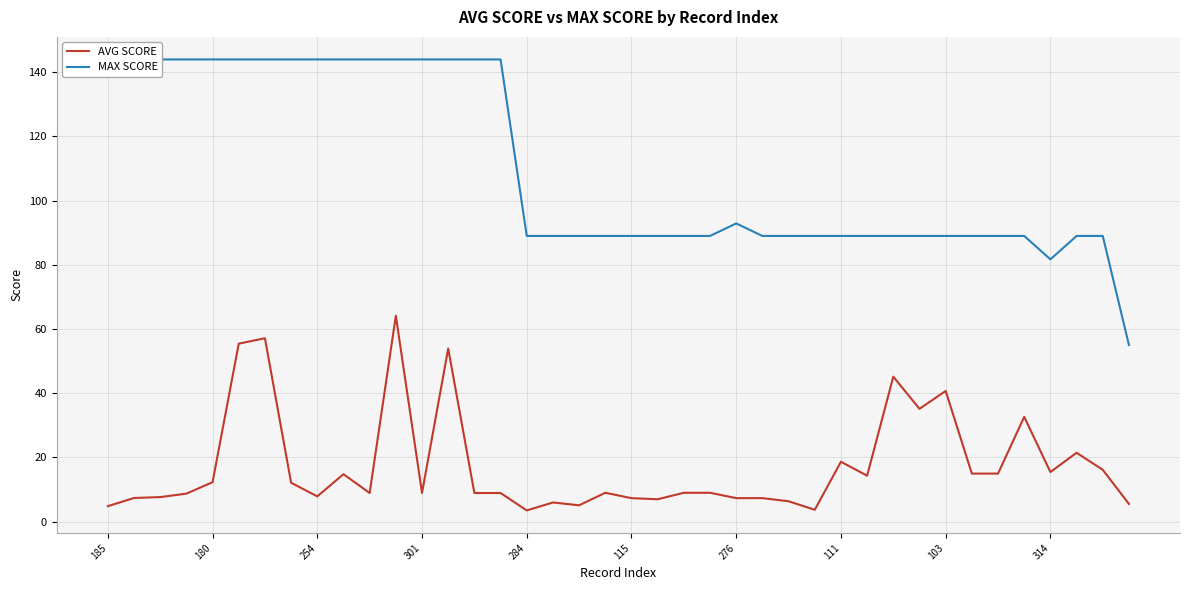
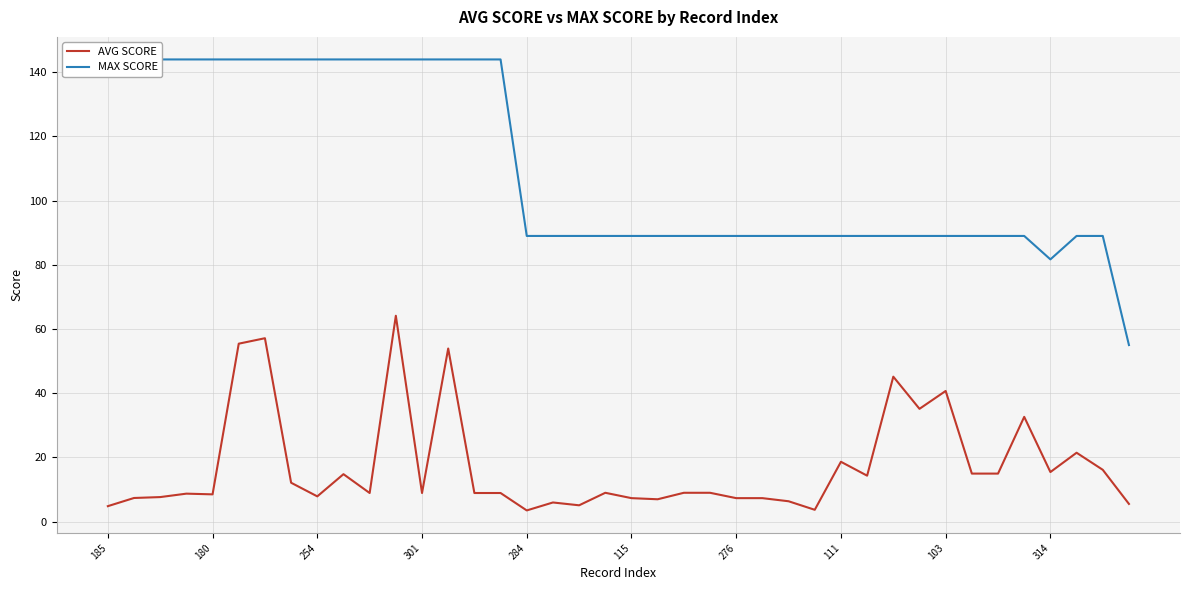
AVG SCORE, 180: 12 -> 8
MAX SCORE, 276: 93 -> 89
